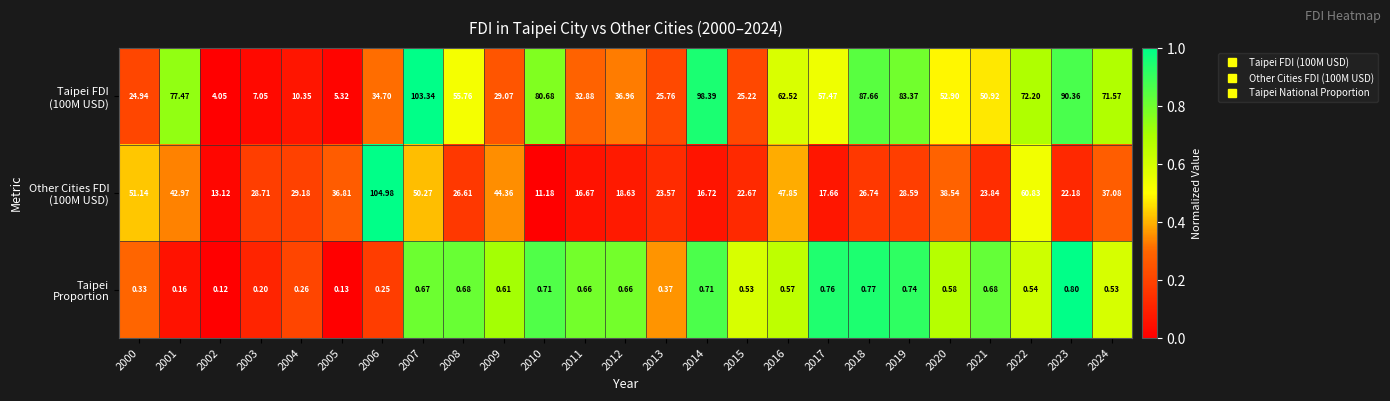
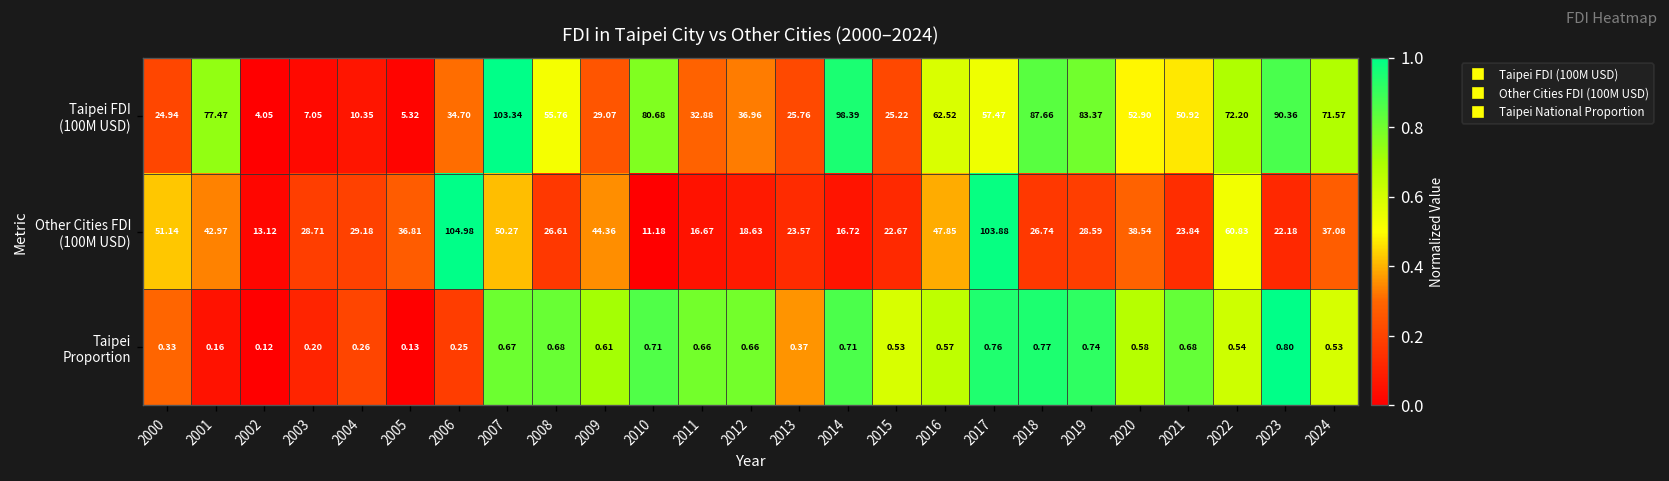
Other Cities FDI (100M USD), 2017: 17.66 -> 103.88
